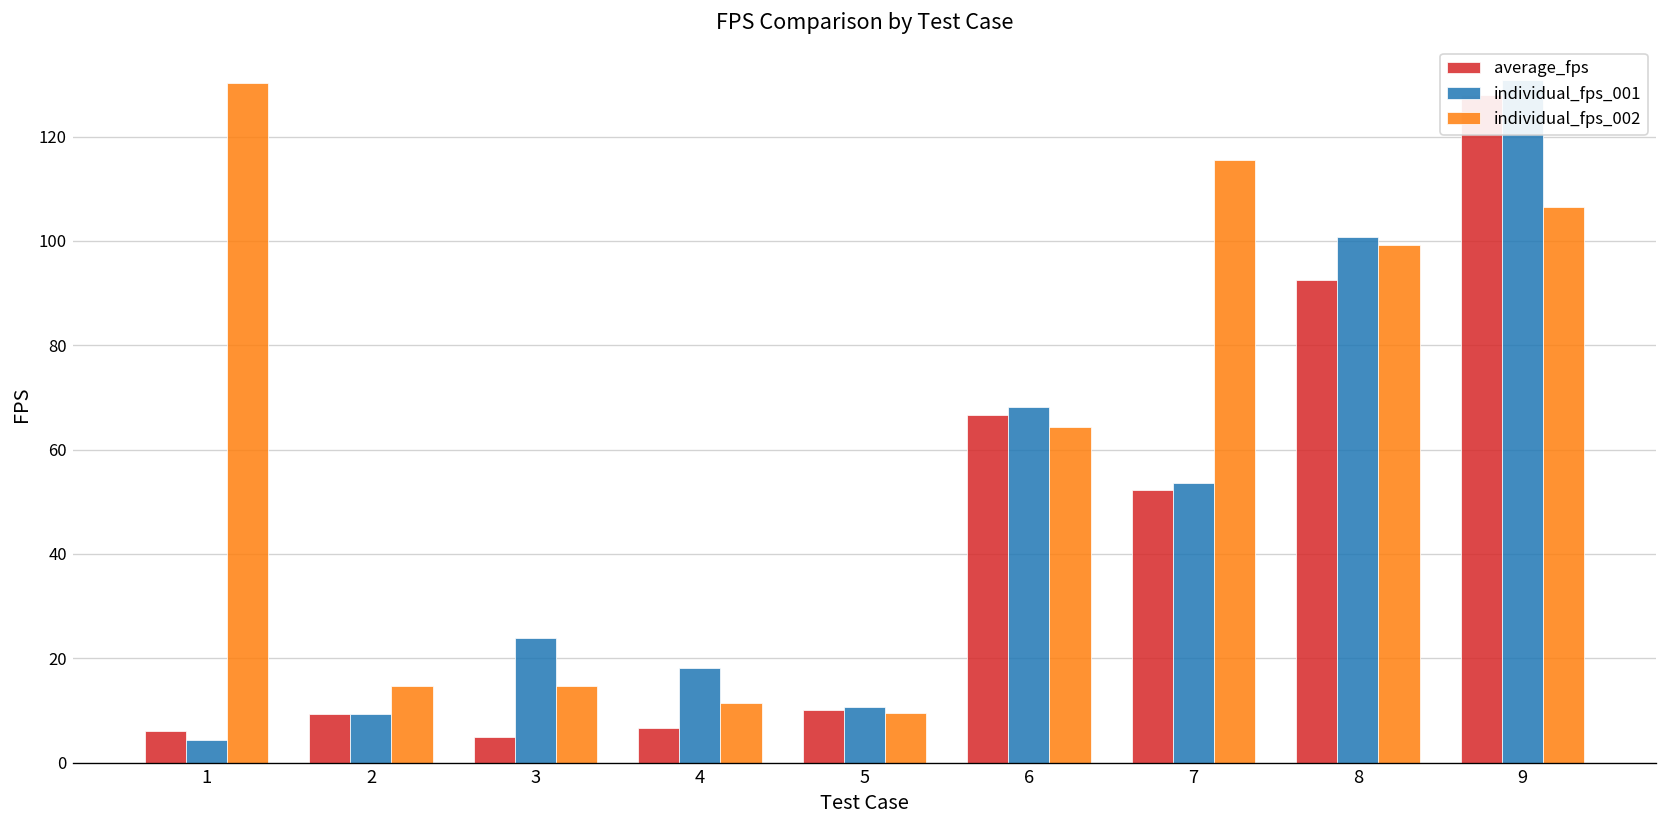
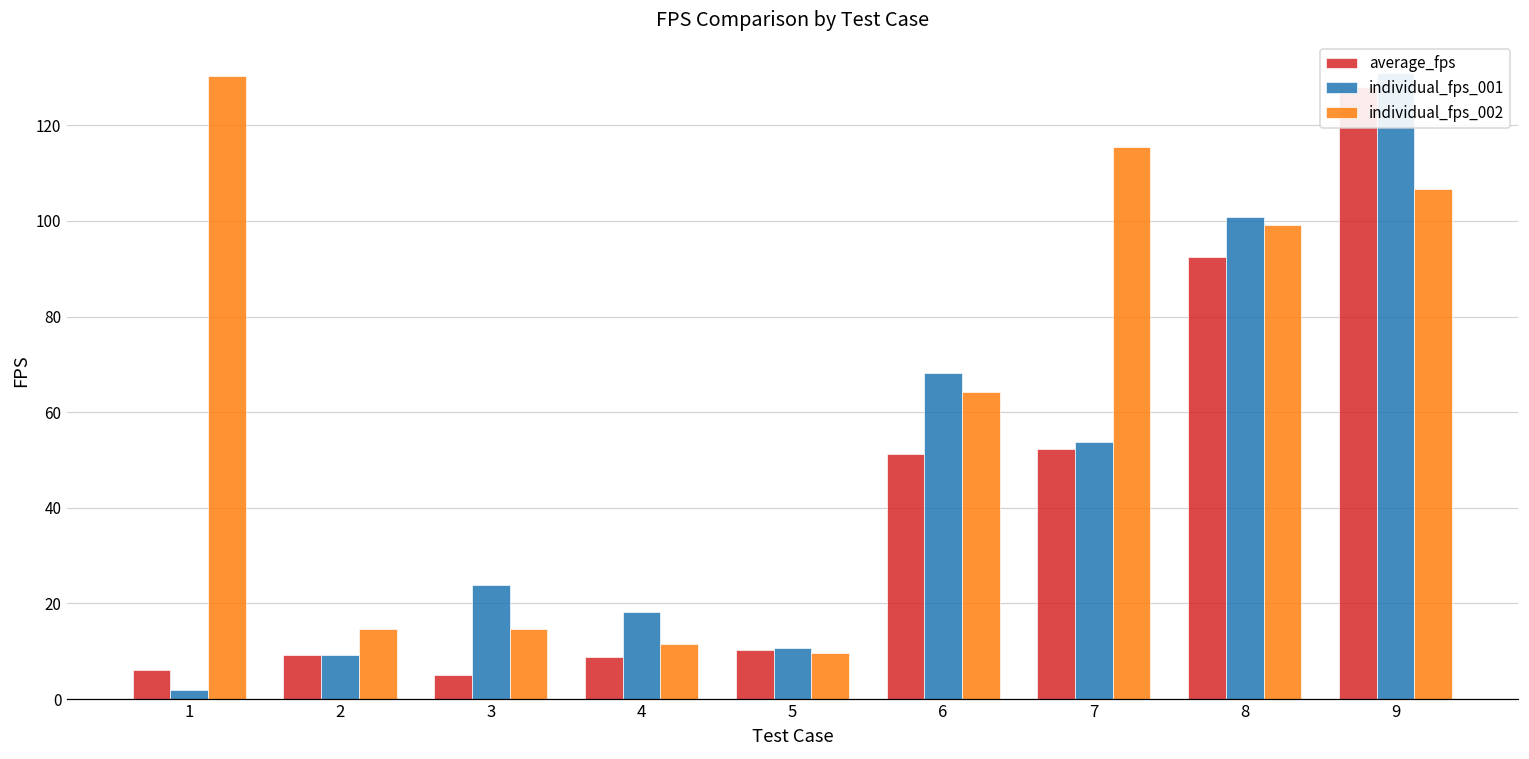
individual_fps_001, 1: 4 -> 2
average_fps, 4: 7 -> 9
average_fps, 6: 67 -> 51
